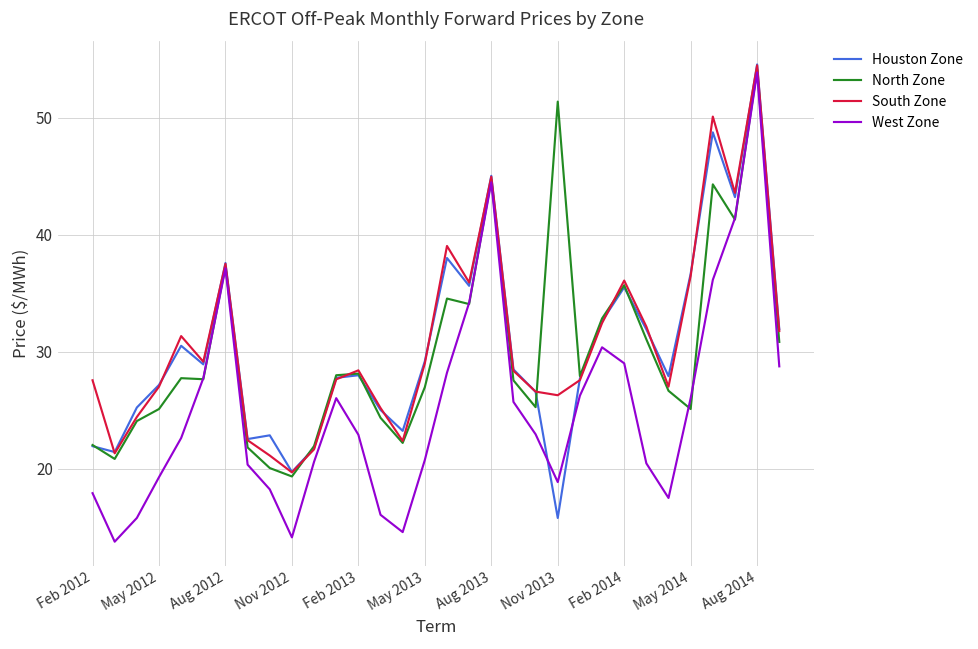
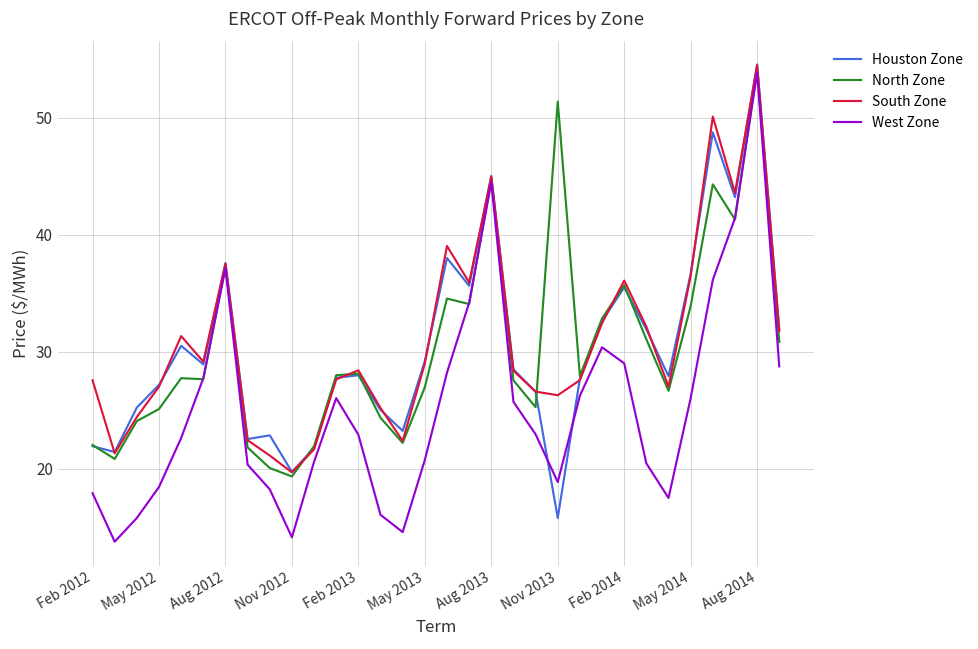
West Zone, May 2012: 19.3 -> 18.4
North Zone, May 2014: 25.1 -> 33.9
